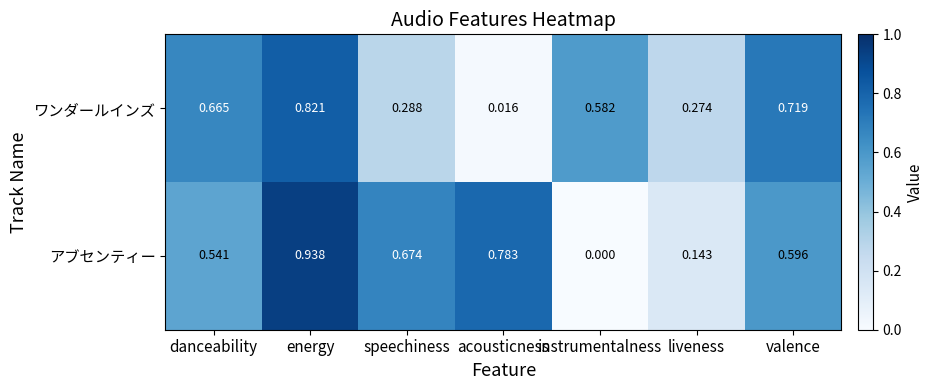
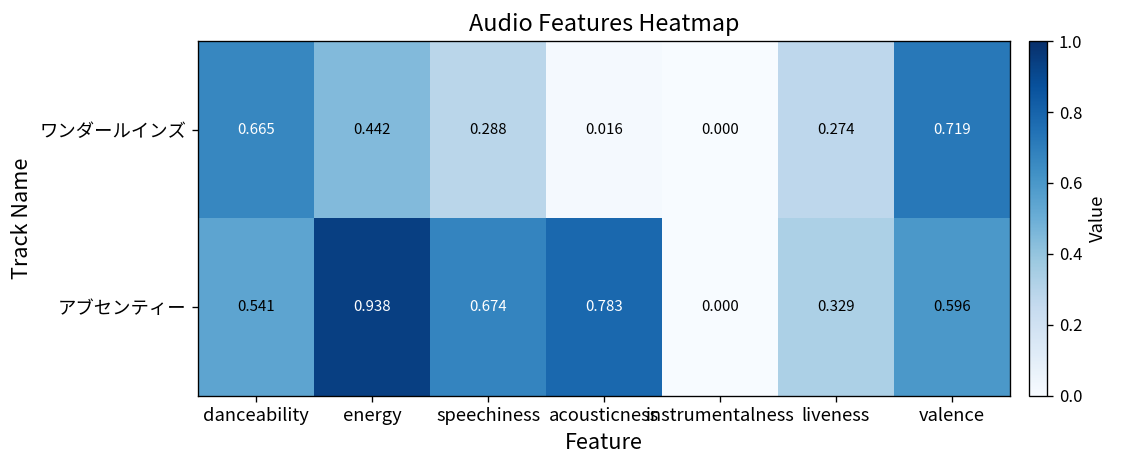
ワンダールインズ, energy: 0.821 -> 0.442
ワンダールインズ, instrumentalness: 0.582 -> 0.000
アブセンティー, liveness: 0.143 -> 0.329
